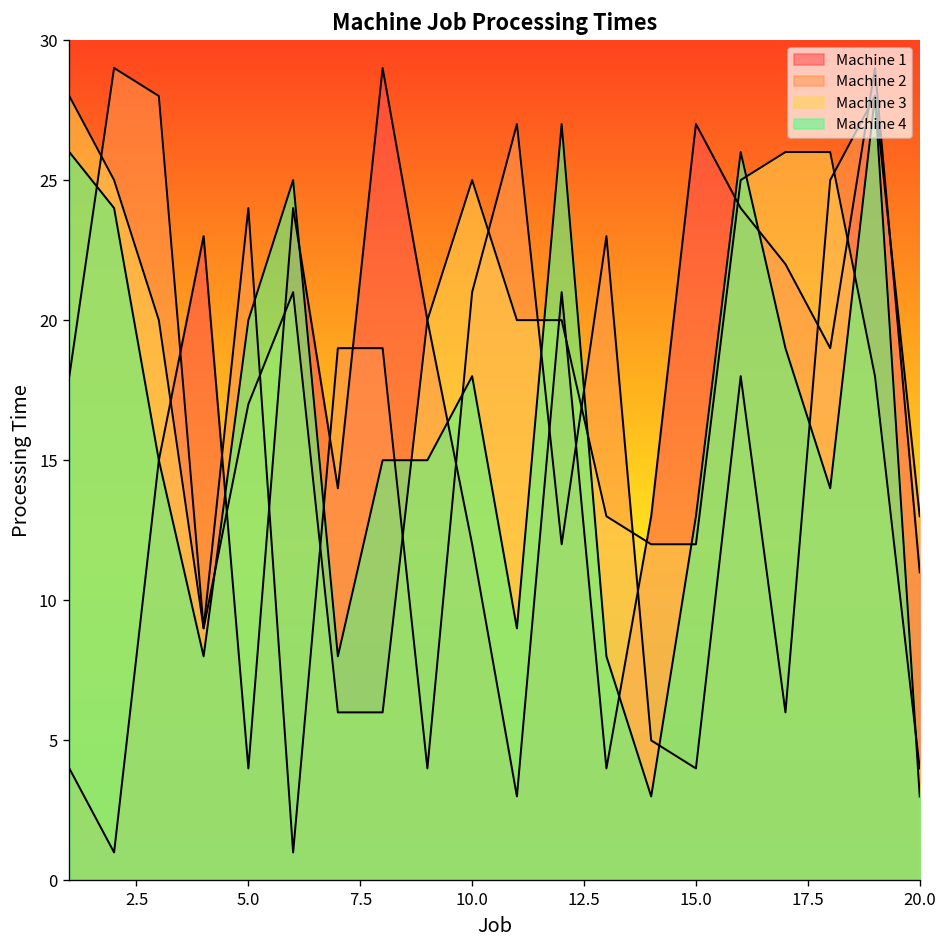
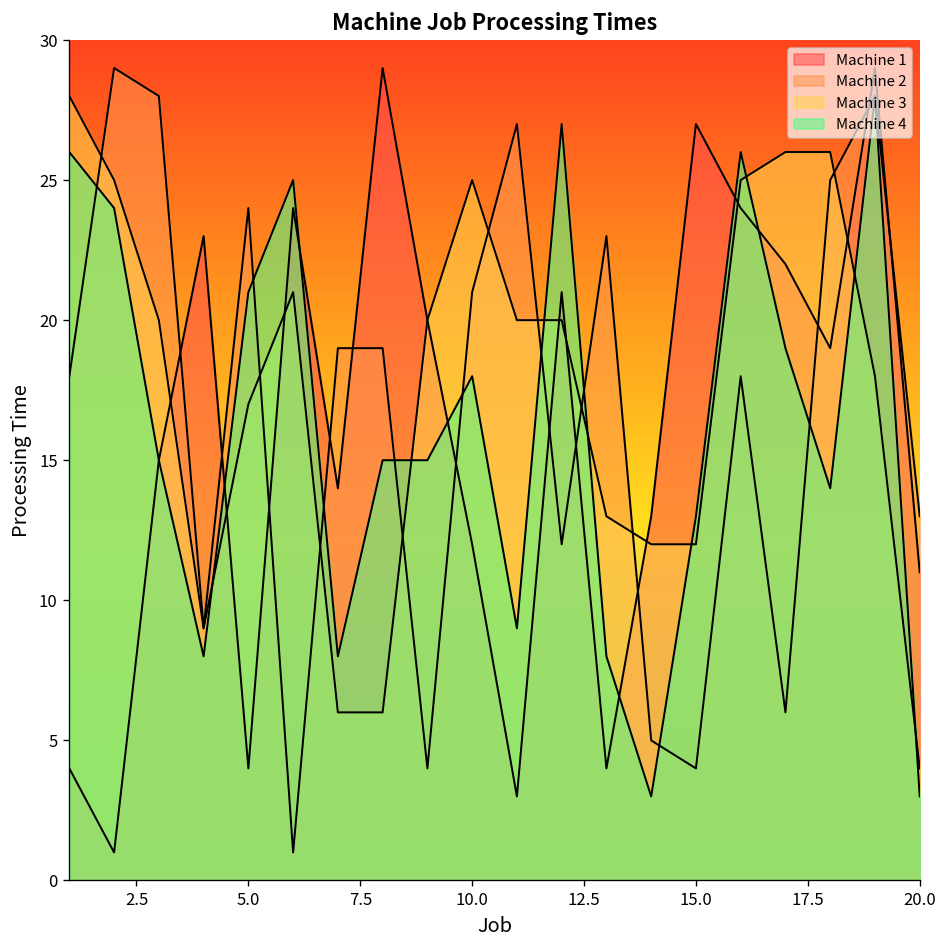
Machine 4, 5.0: 20 -> 21
